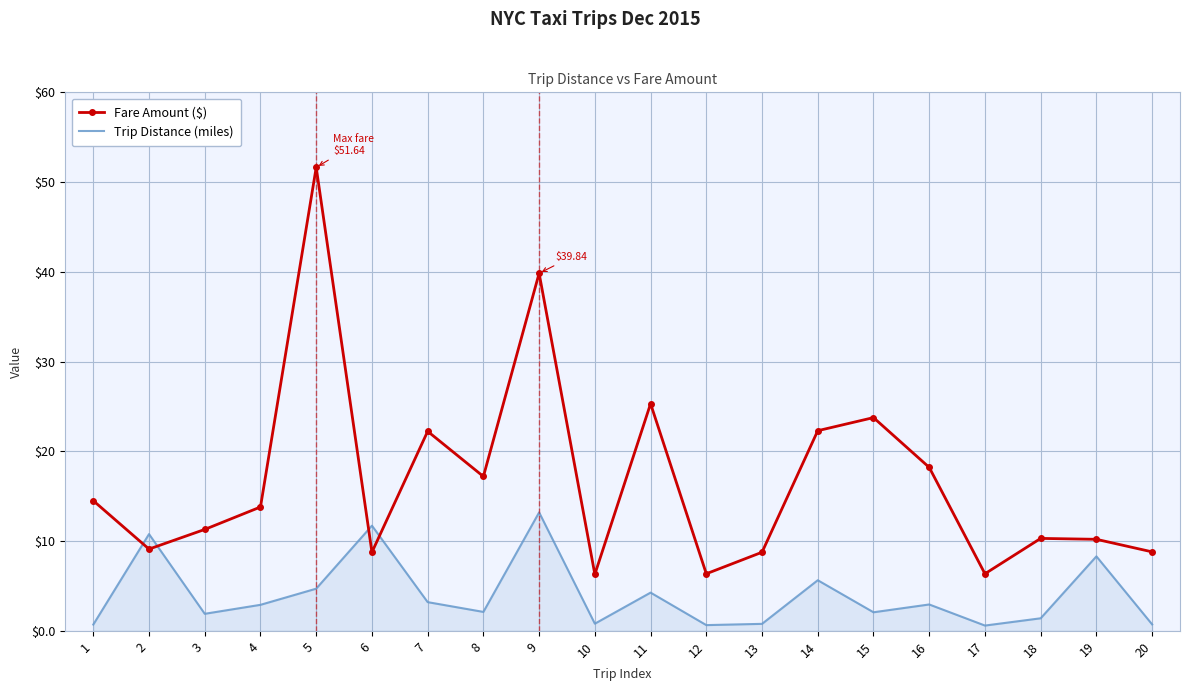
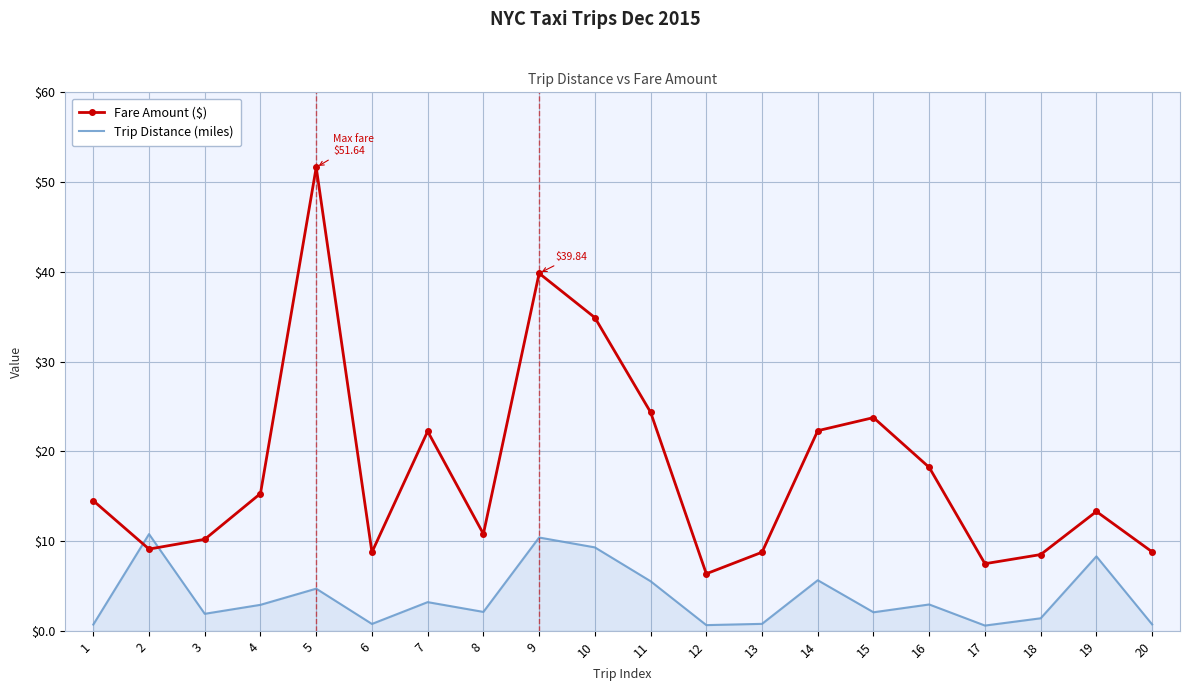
Fare Amount ($), 3: $11 -> $10
Fare Amount ($), 4: $14 -> $15
Trip Distance (miles), 6: $12 -> $1
Fare Amount ($), 8: $17 -> $11
Trip Distance (miles), 9: $13 -> $10
Fare Amount ($), 10: $6 -> $35
Trip Distance (miles), 10: $1 -> $9
Fare Amount ($), 11: $25 -> $24
Trip Distance (miles), 11: $4 -> $6
Fare Amount ($), 17: $6 -> $7
Fare Amount ($), 18: $10 -> $9
Fare Amount ($), 19: $10 -> $13
